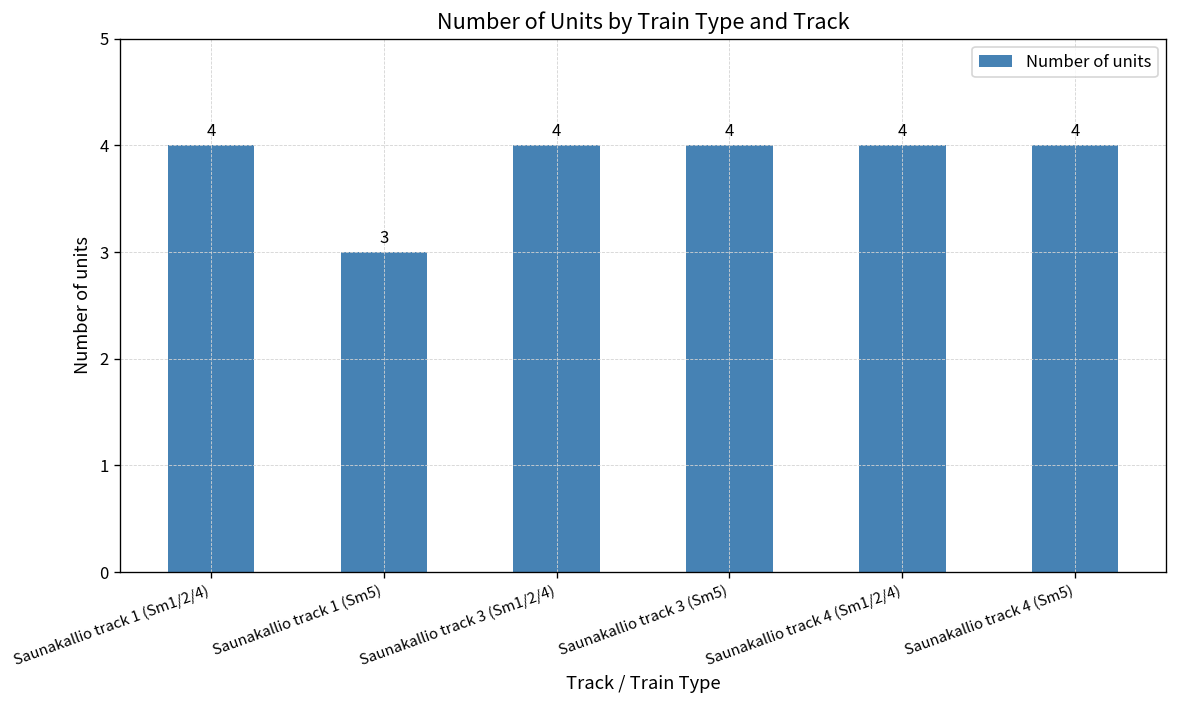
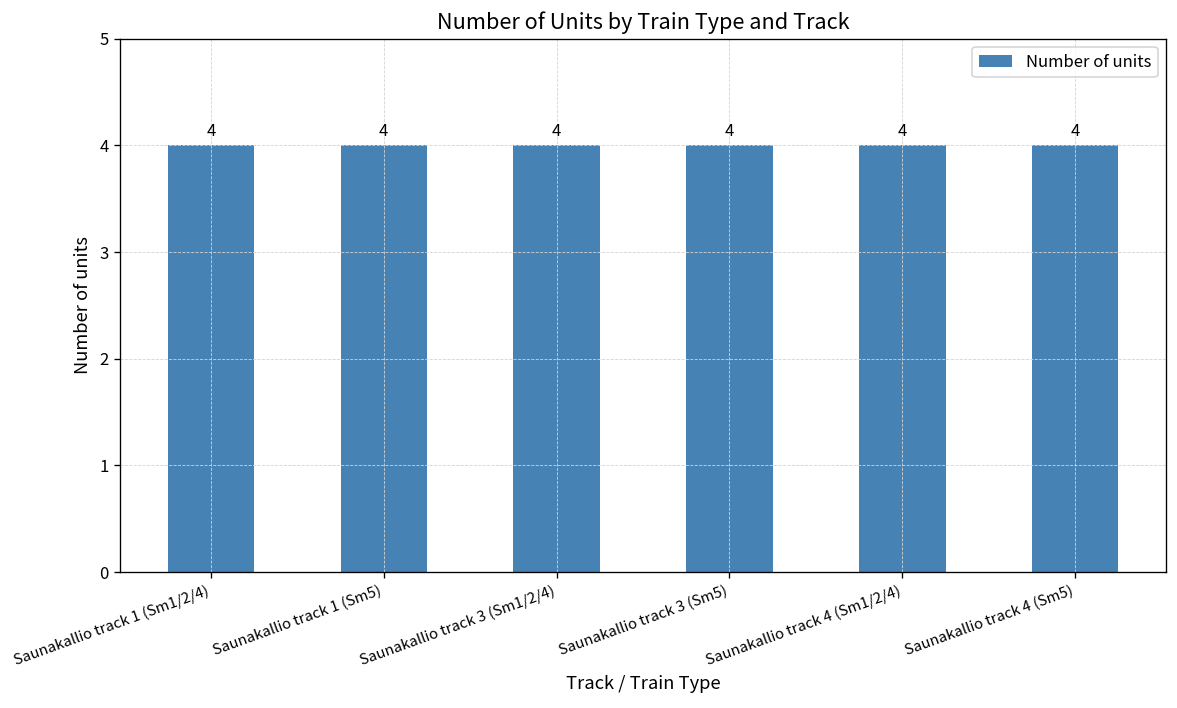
Saunakallio track 1 (Sm5): 3 -> 4
